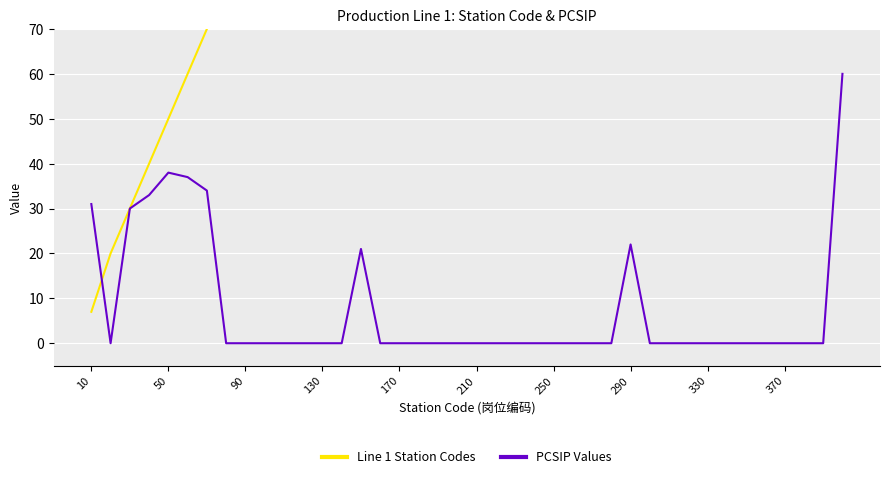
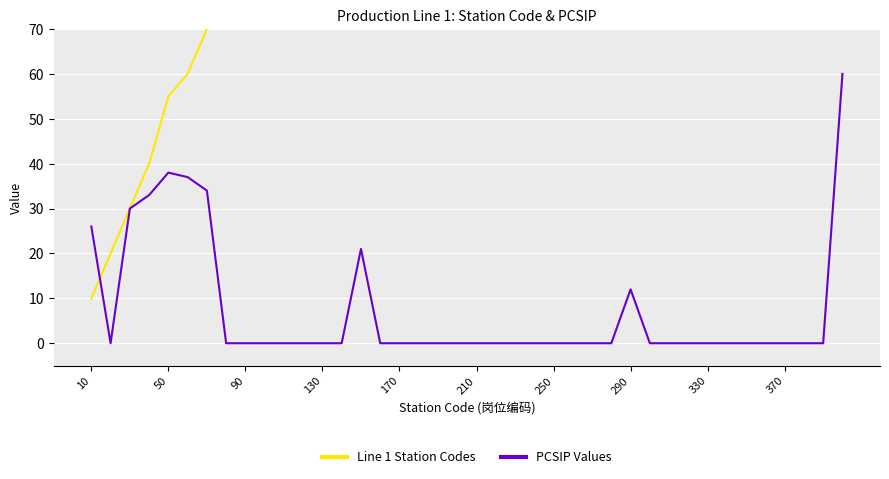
Line 1 Station Codes, 10: 7 -> 10
PCSIP Values, 10: 31 -> 26
Line 1 Station Codes, 50: 50 -> 55
PCSIP Values, 290: 22 -> 12
